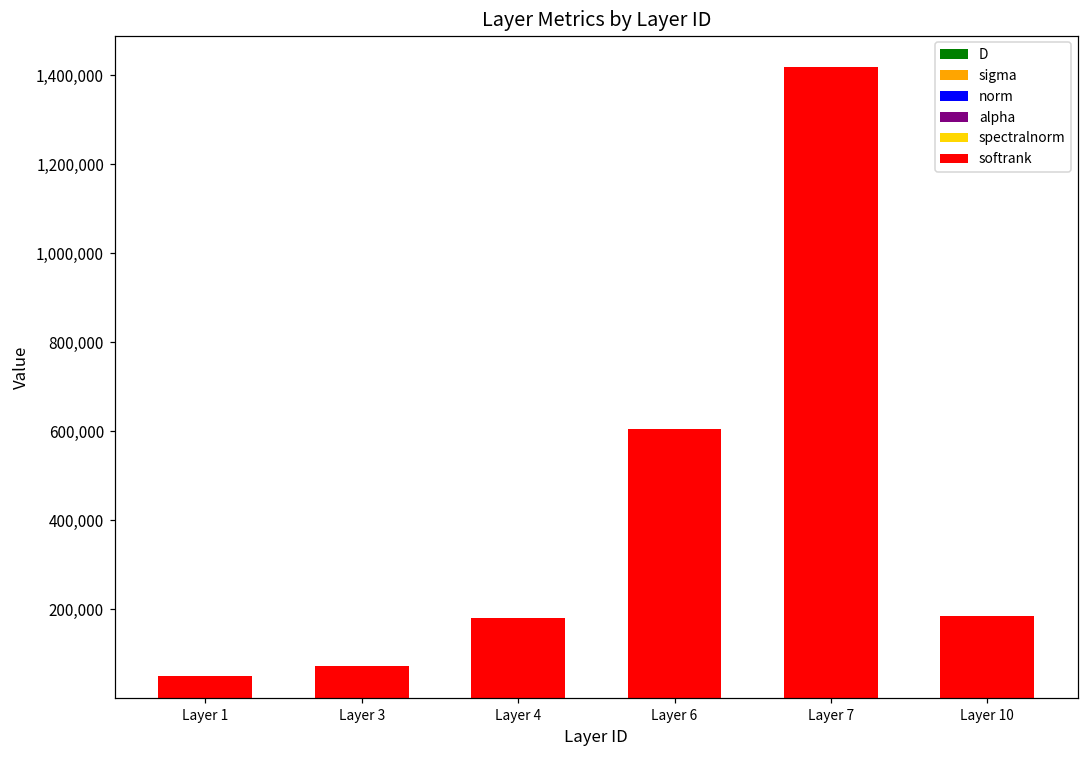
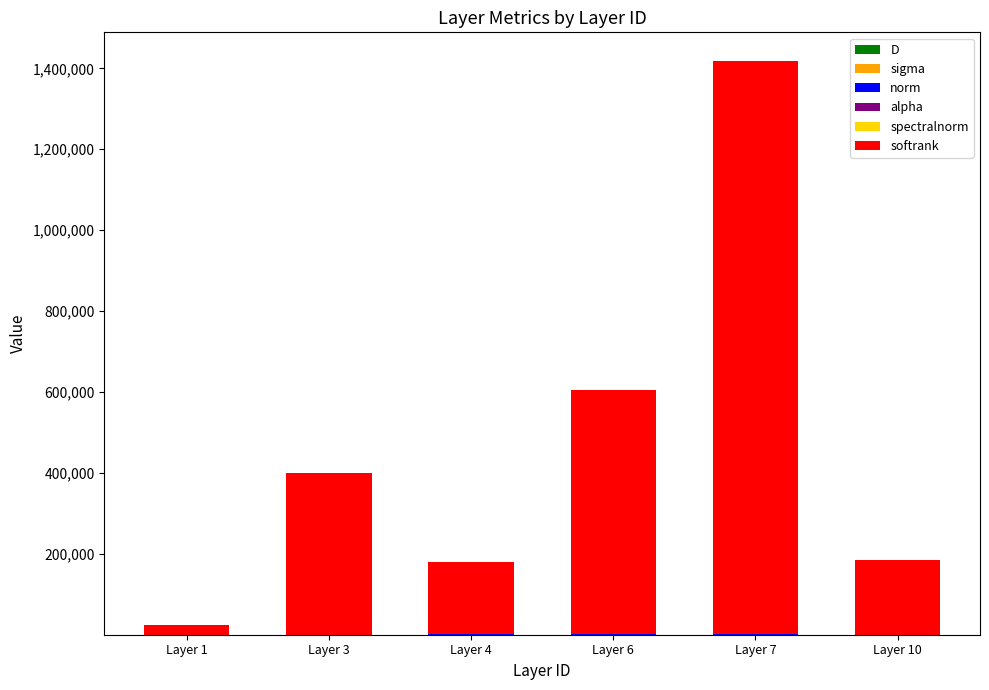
softrank, Layer 1: 50,000 -> 20,000
softrank, Layer 3: 70,000 -> 400,000
